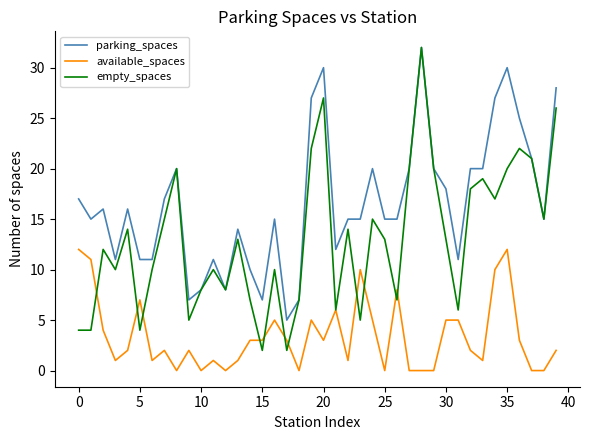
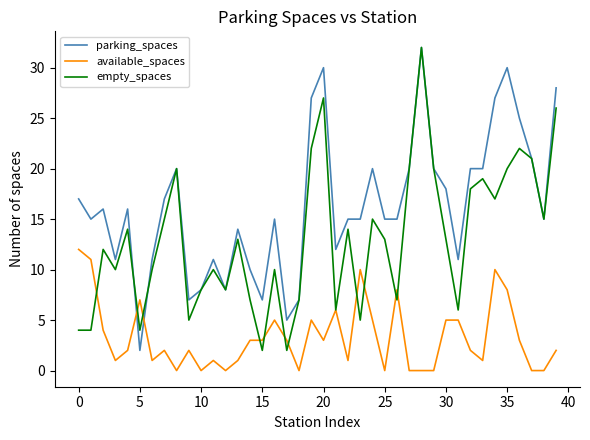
parking_spaces, 5: 11 -> 2
available_spaces, 35: 12 -> 8
